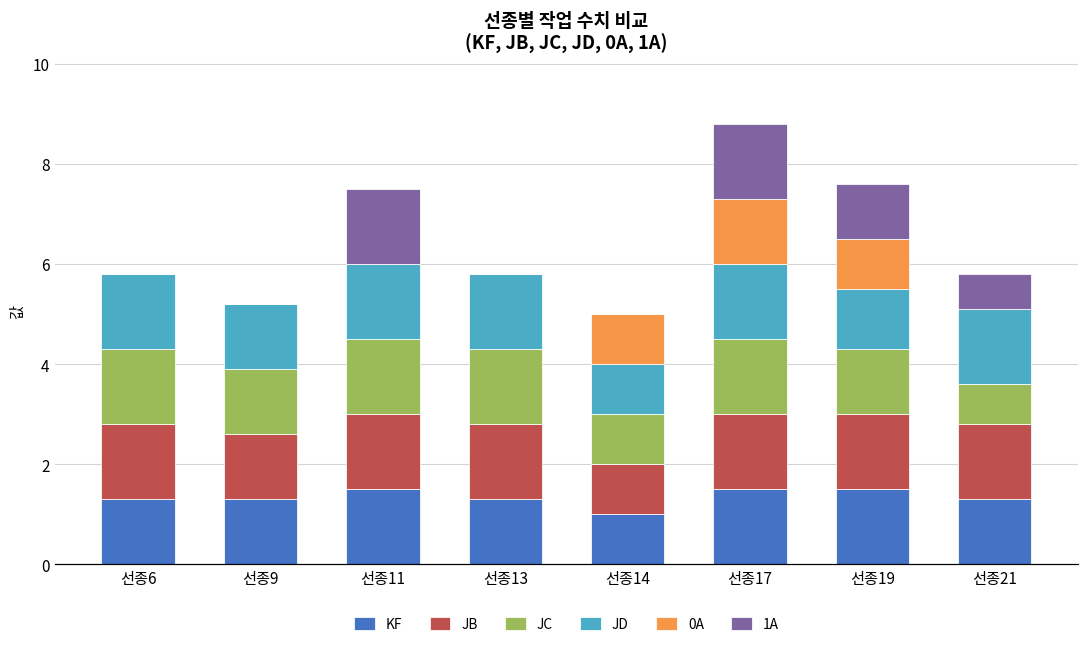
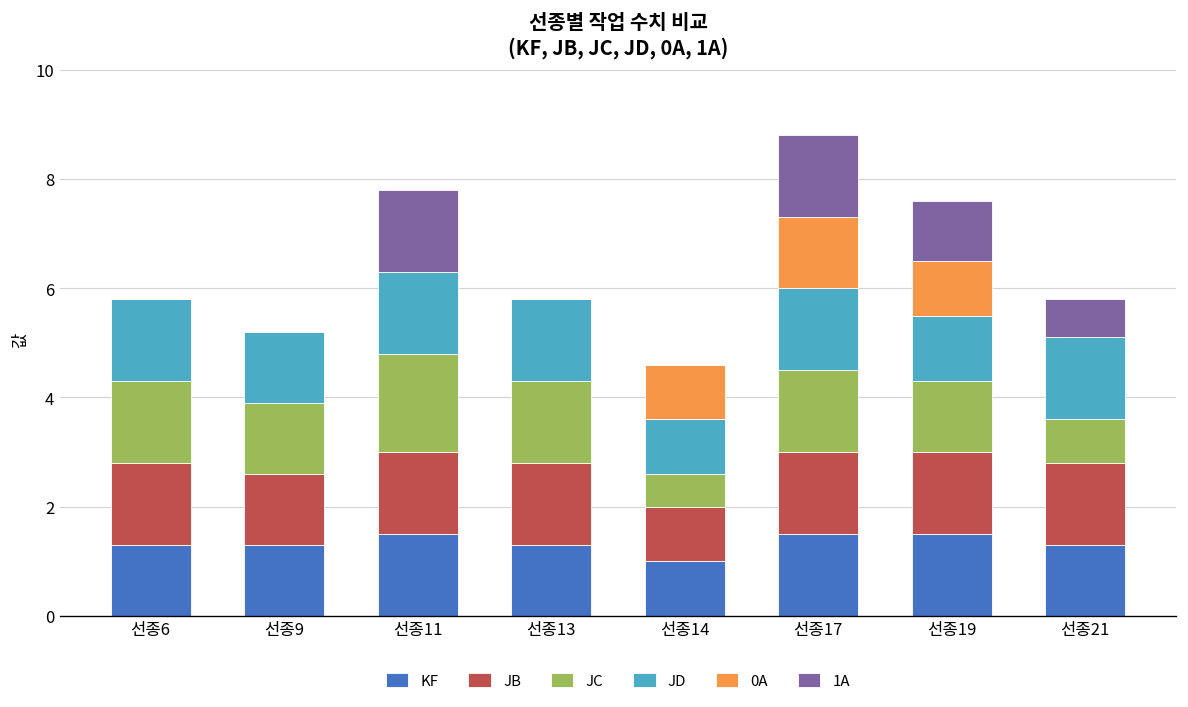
JC, 선종11: 1.5 -> 1.8
JC, 선종14: 1.0 -> 0.6
